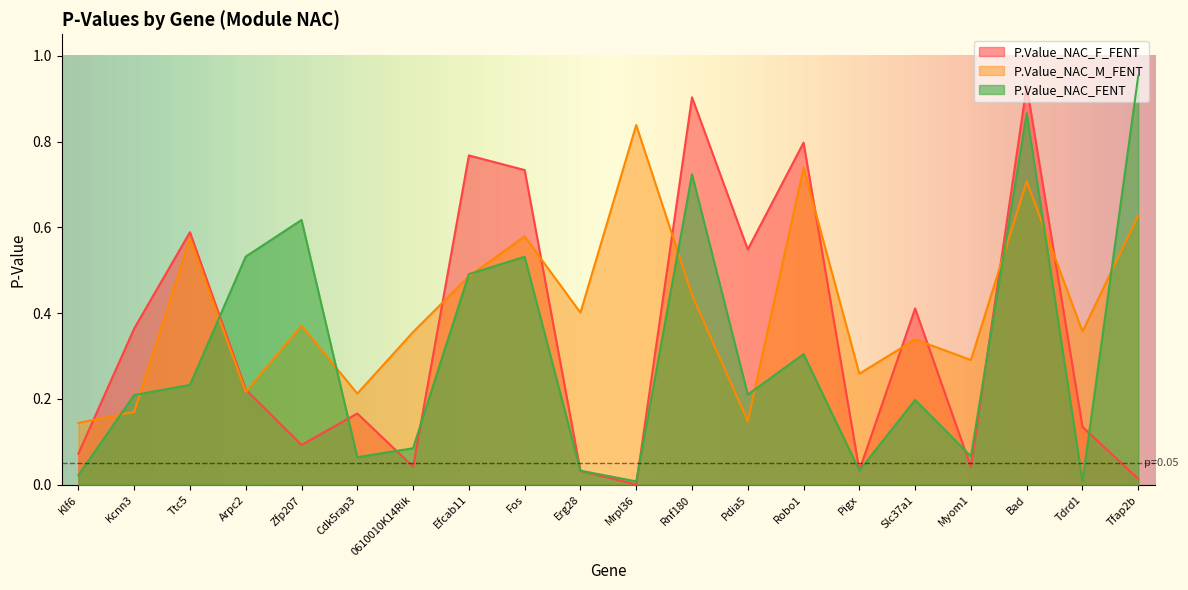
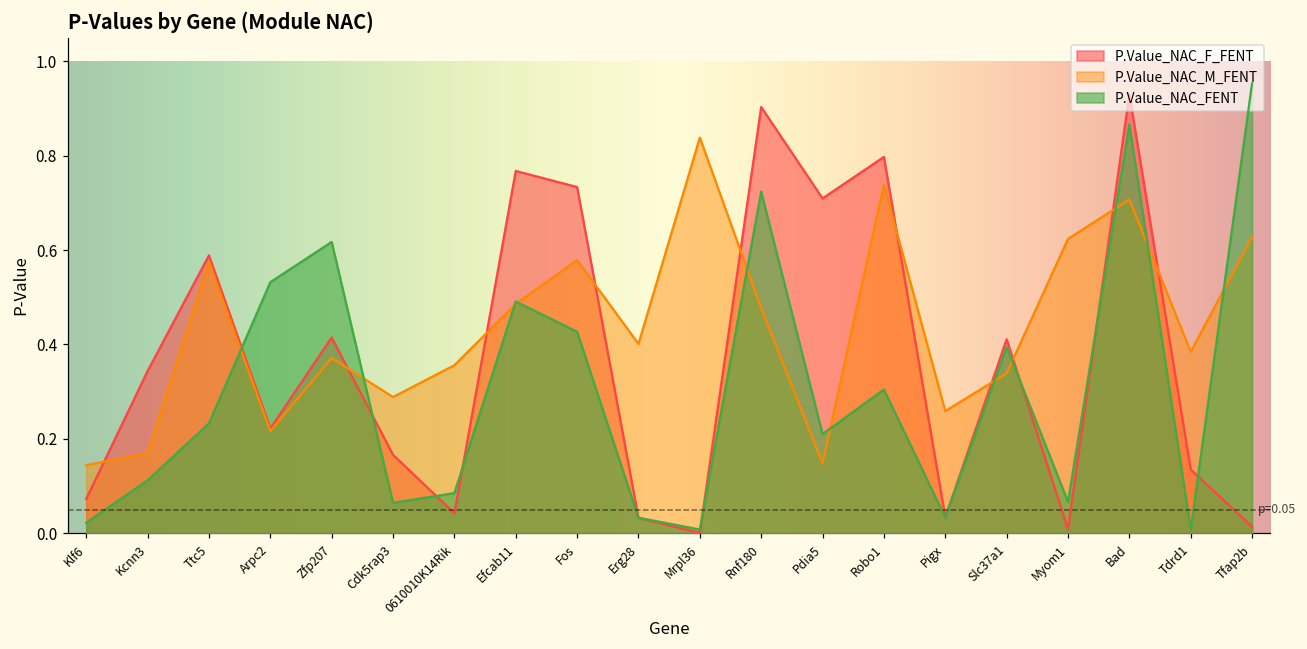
P.Value_NAC_F_FENT, Kcnn3: 0.36 -> 0.34
P.Value_NAC_FENT, Kcnn3: 0.21 -> 0.11
P.Value_NAC_F_FENT, Zfp207: 0.09 -> 0.41
P.Value_NAC_M_FENT, Cdk5rap3: 0.21 -> 0.29
P.Value_NAC_FENT, Fos: 0.53 -> 0.43
P.Value_NAC_M_FENT, Rnf180: 0.44 -> 0.48
P.Value_NAC_F_FENT, Pdia5: 0.55 -> 0.71
P.Value_NAC_FENT, Slc37a1: 0.20 -> 0.39
P.Value_NAC_F_FENT, Myom1: 0.04 -> 0.01
P.Value_NAC_M_FENT, Myom1: 0.29 -> 0.62
P.Value_NAC_M_FENT, Tdrd1: 0.36 -> 0.38
